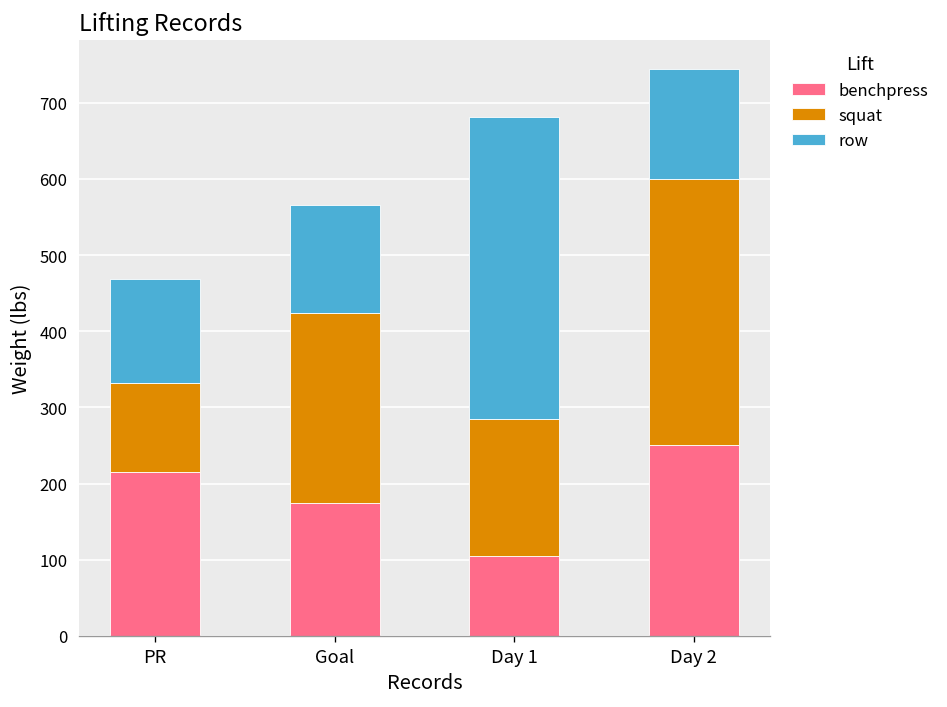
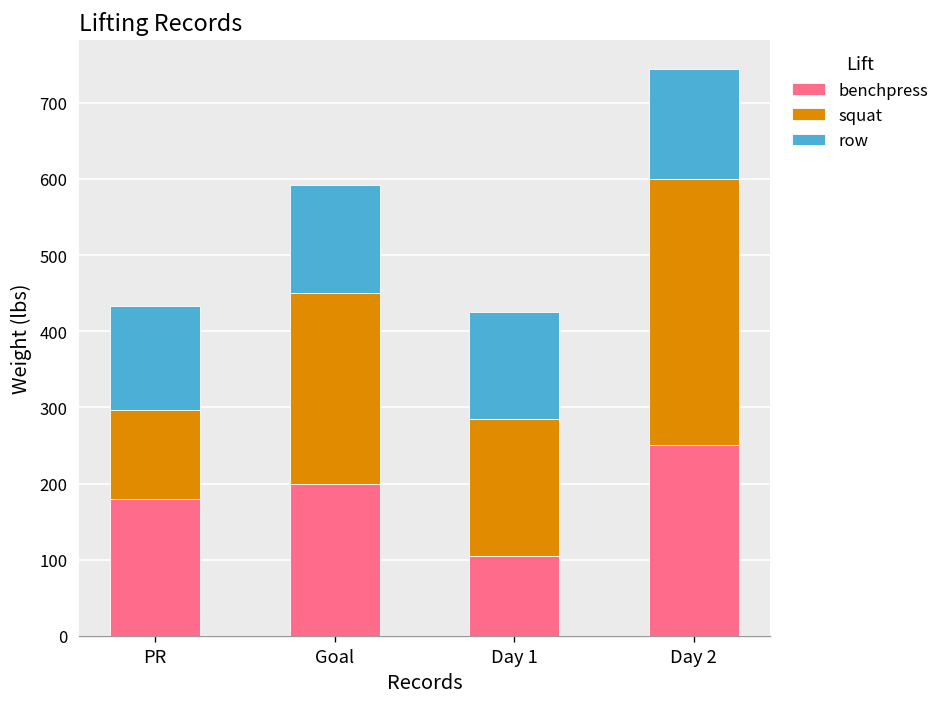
benchpress, PR: 220 -> 180
benchpress, Goal: 170 -> 200
row, Day 1: 400 -> 140
